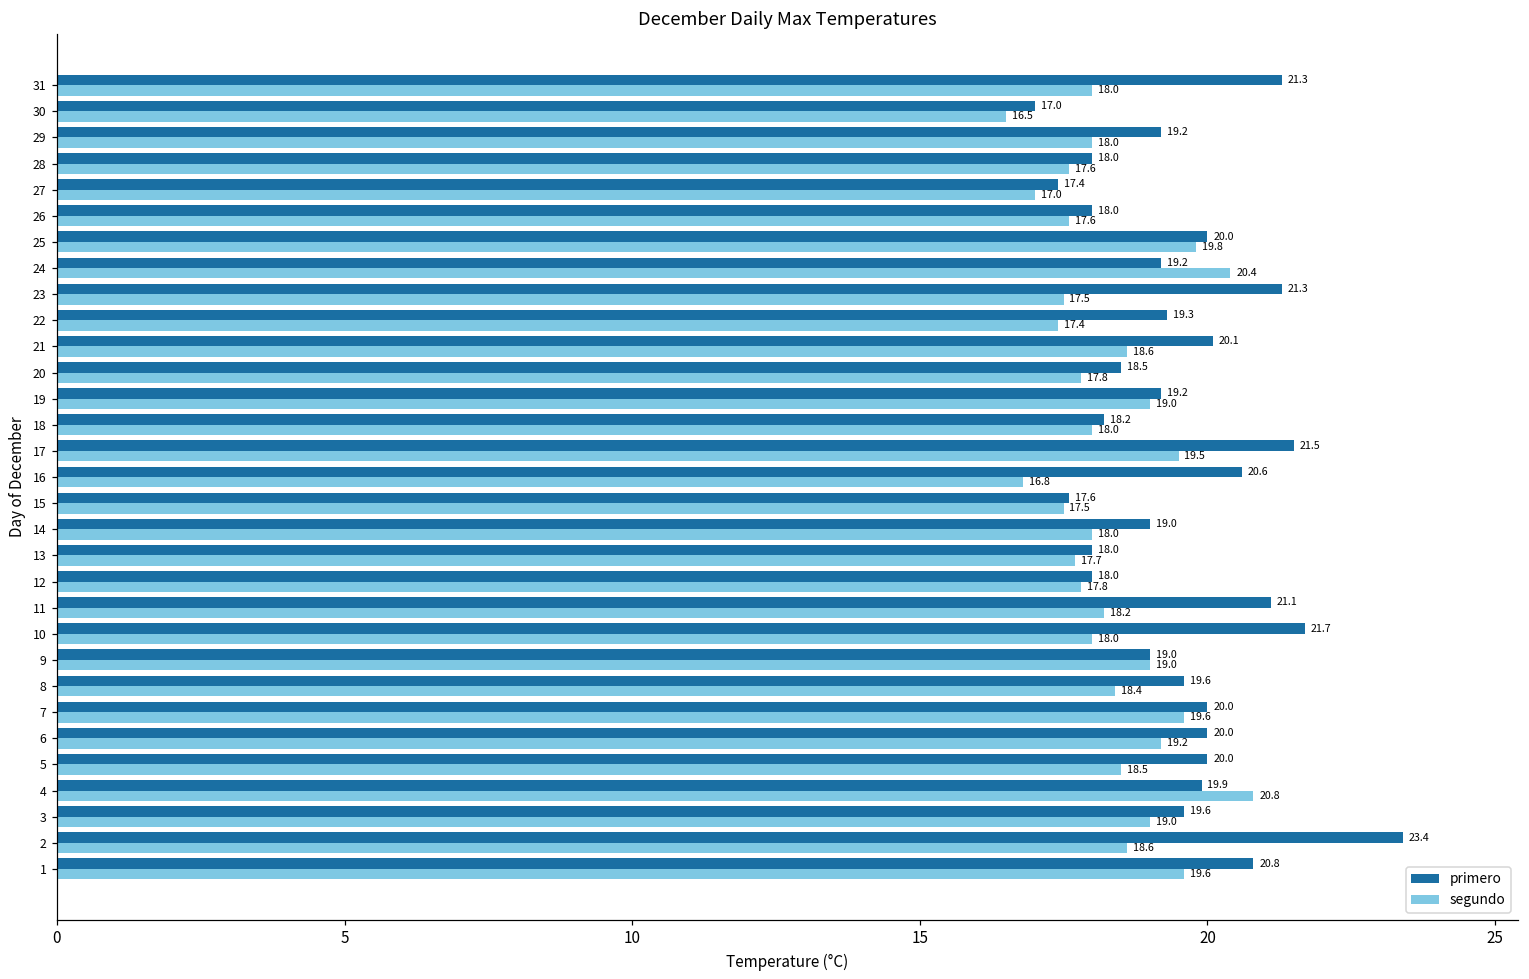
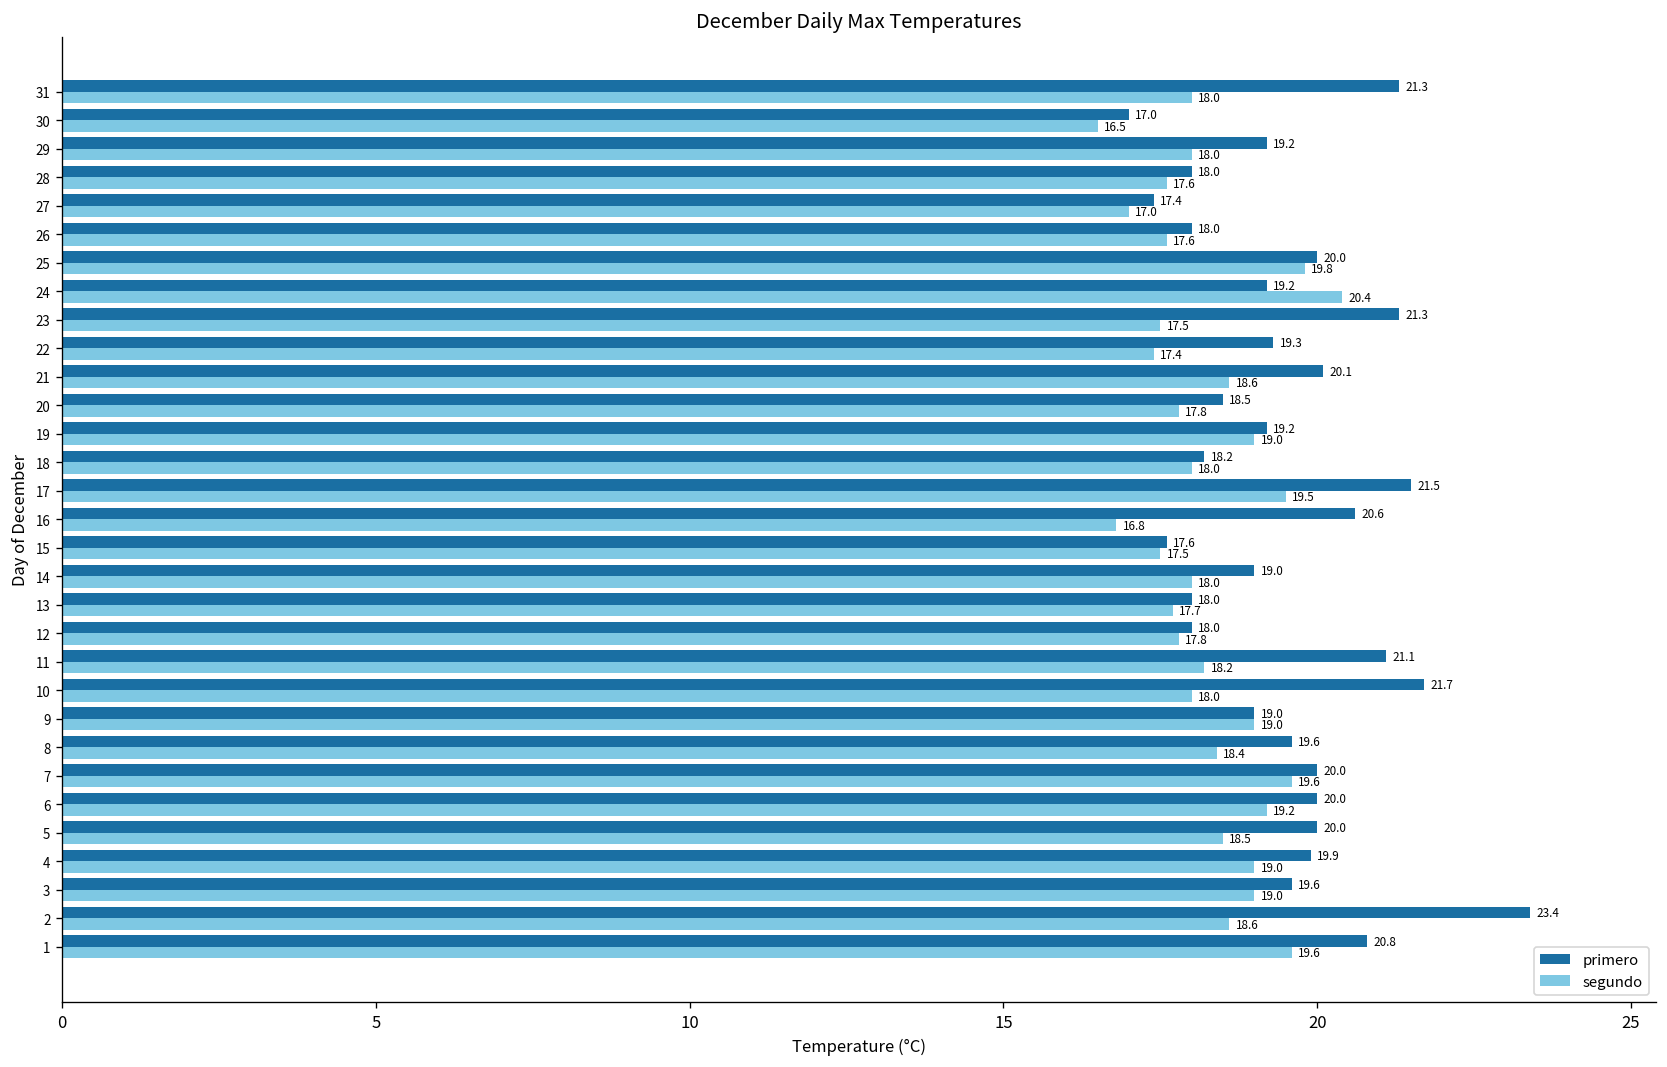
segundo, 4: 20.8 -> 19.0
